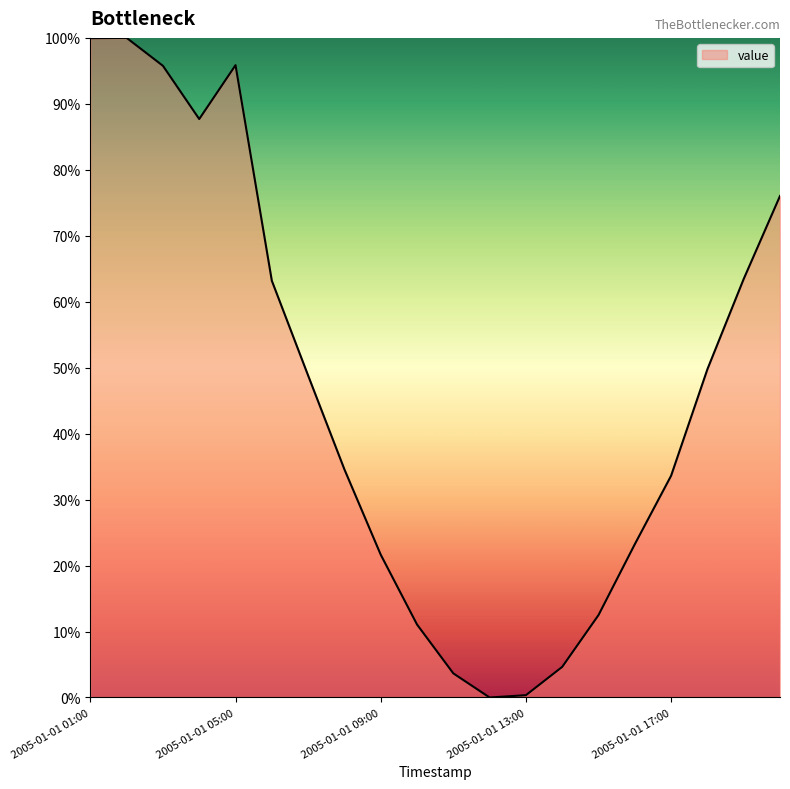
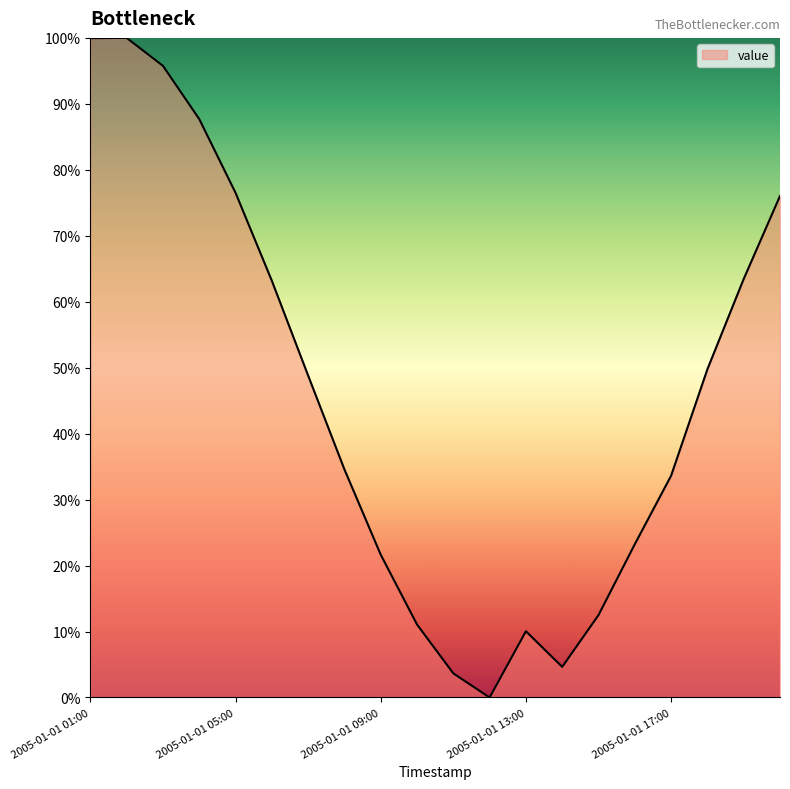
2005-01-01 05:00: 96% -> 77%
2005-01-01 13:00: 0% -> 10%
